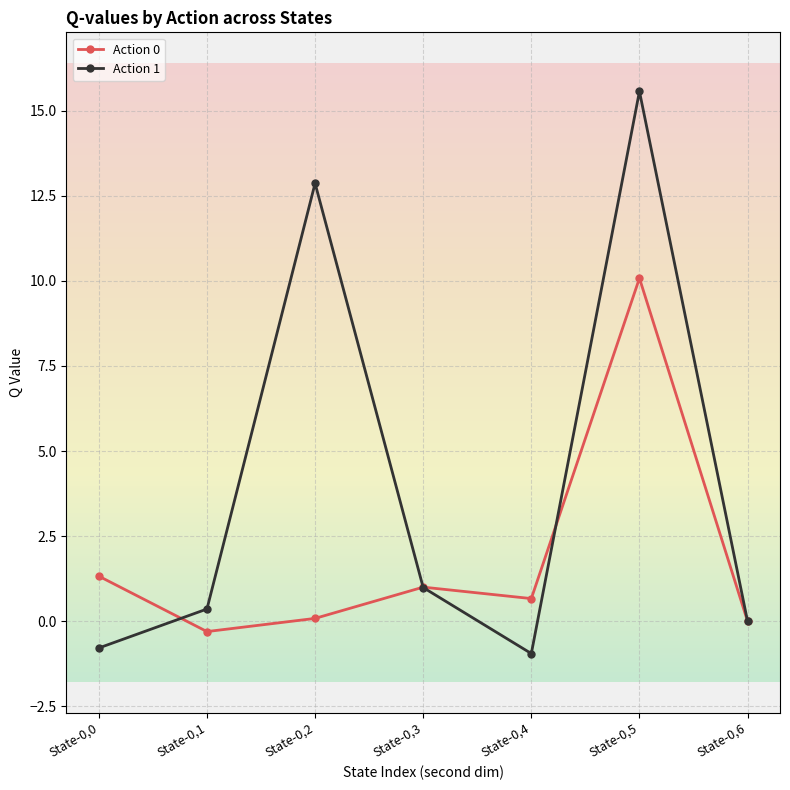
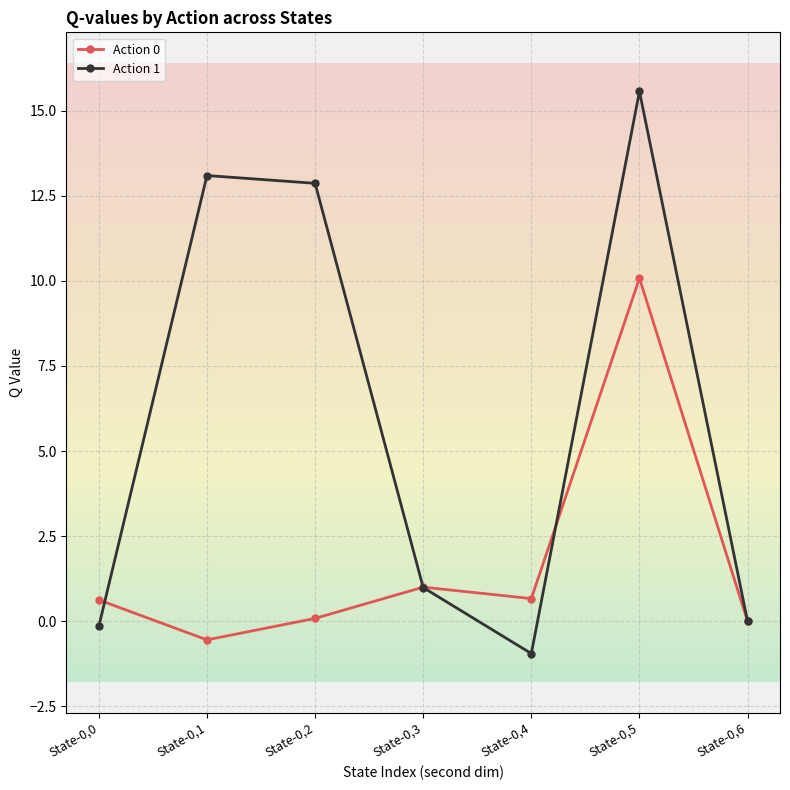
Action 0, State-0,0: 1.3 -> 0.6
Action 1, State-0,0: -0.8 -> -0.1
Action 0, State-0,1: -0.3 -> -0.5
Action 1, State-0,1: 0.4 -> 13.1
